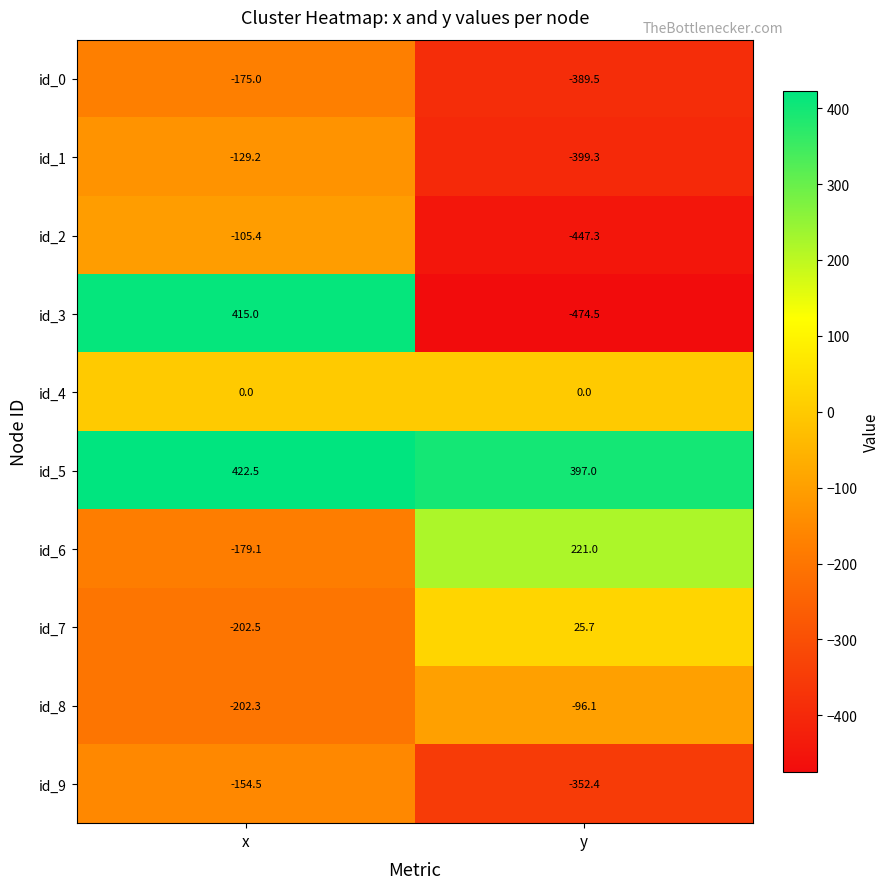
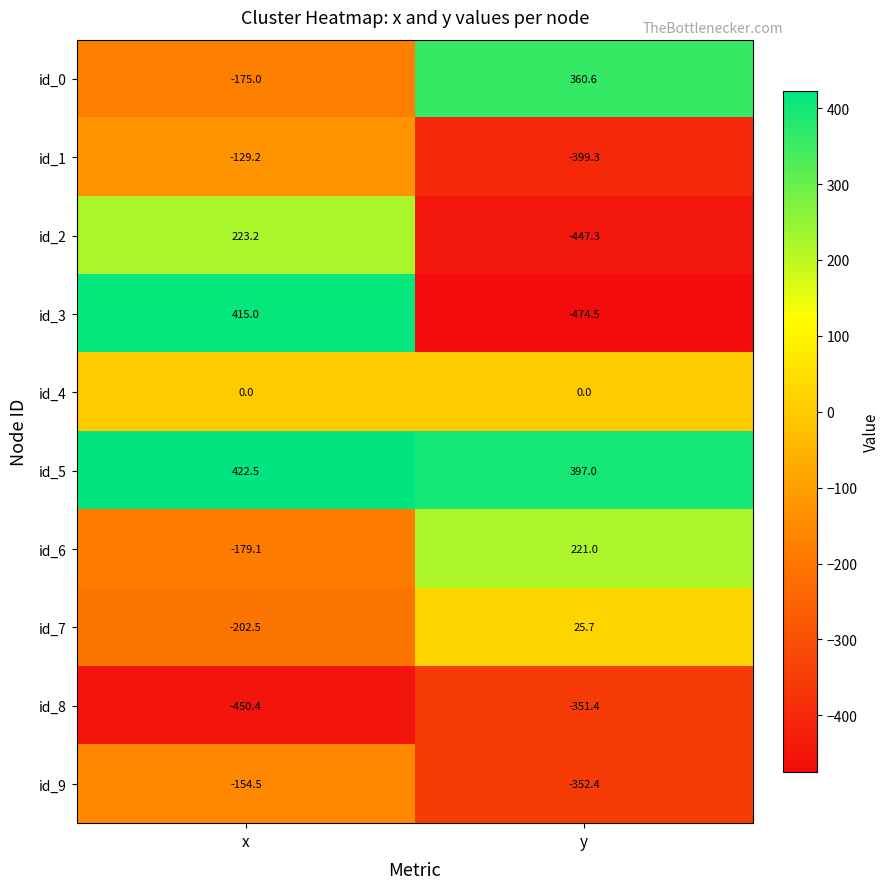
id_0, y: -389.5 -> 360.6
id_2, x: -105.4 -> 223.2
id_8, x: -202.3 -> -450.4
id_8, y: -96.1 -> -351.4
